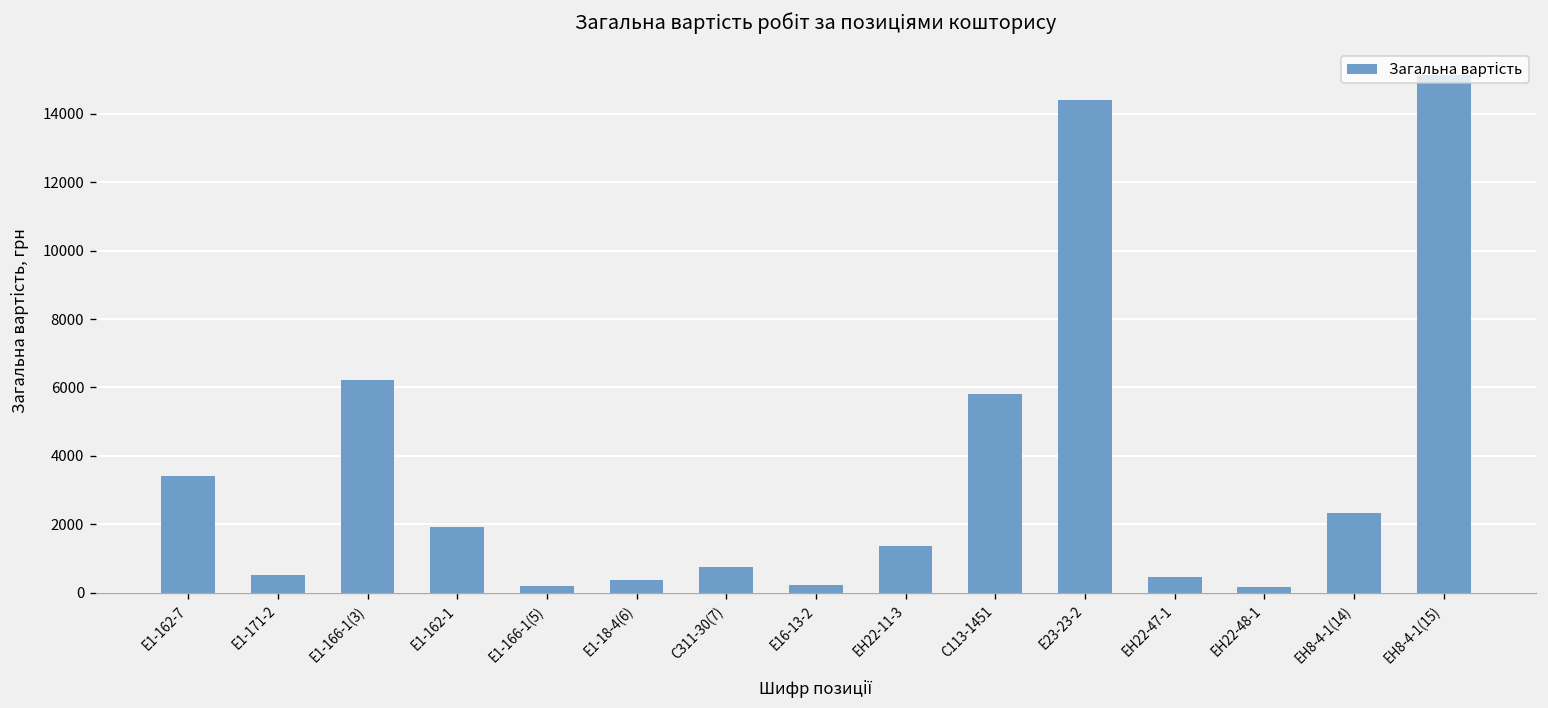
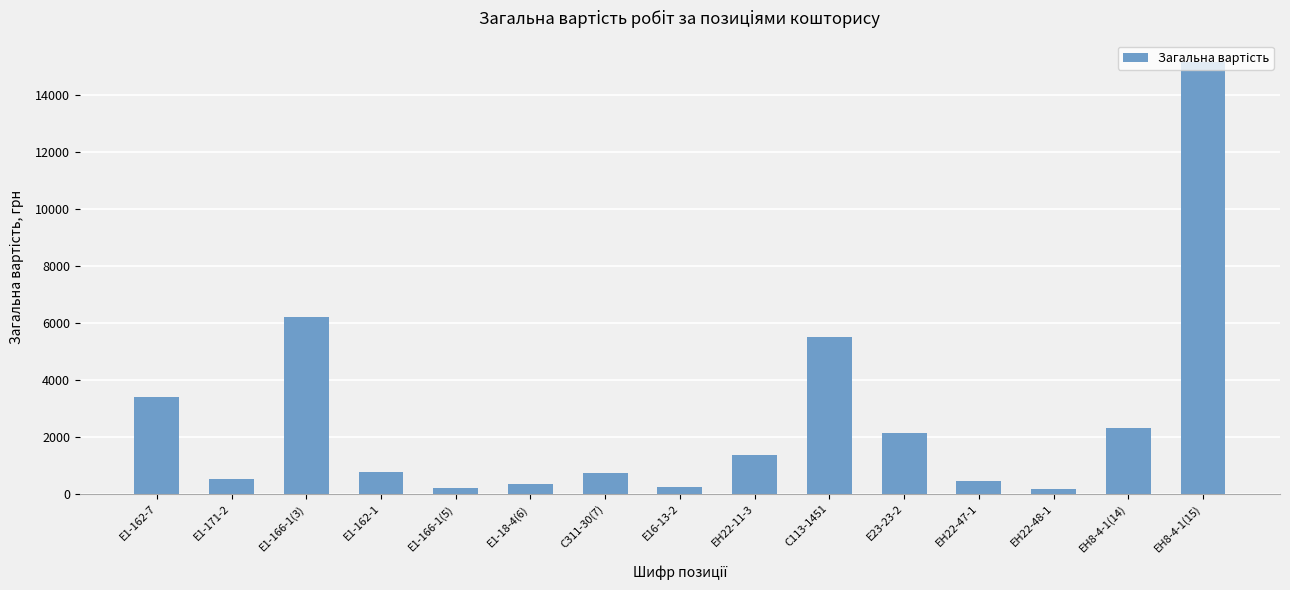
Е1-162-1: 1900 -> 800
С113-1451: 5800 -> 5500
Е23-23-2: 14400 -> 2200
